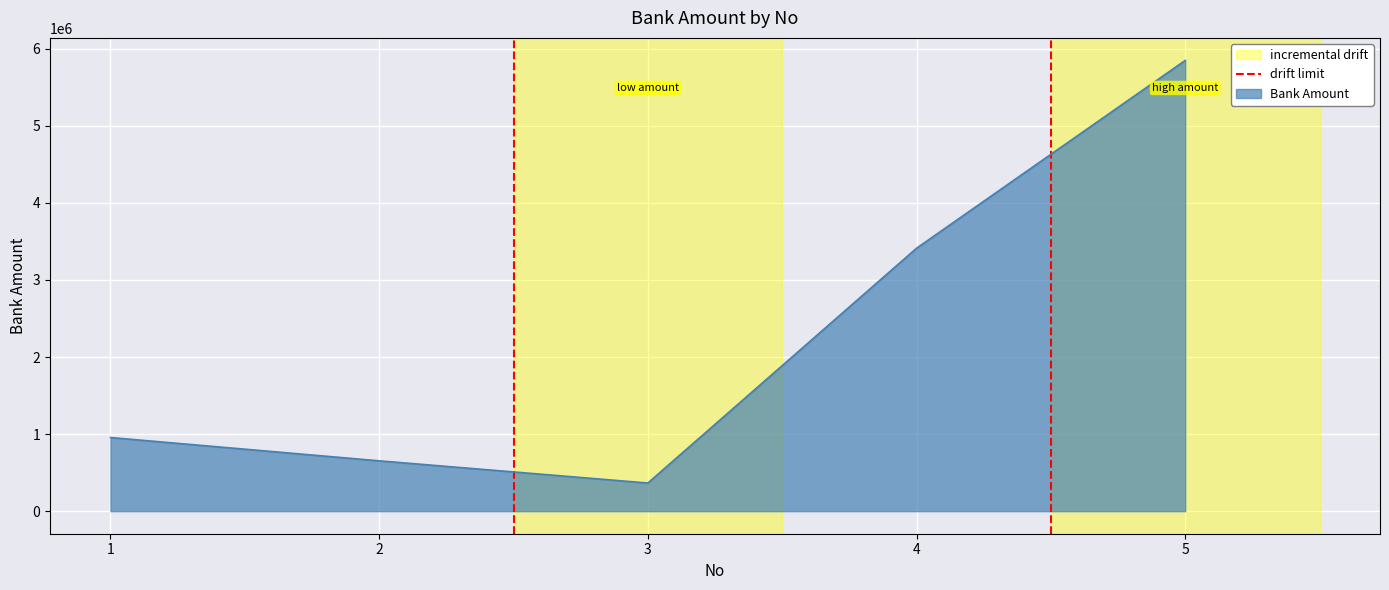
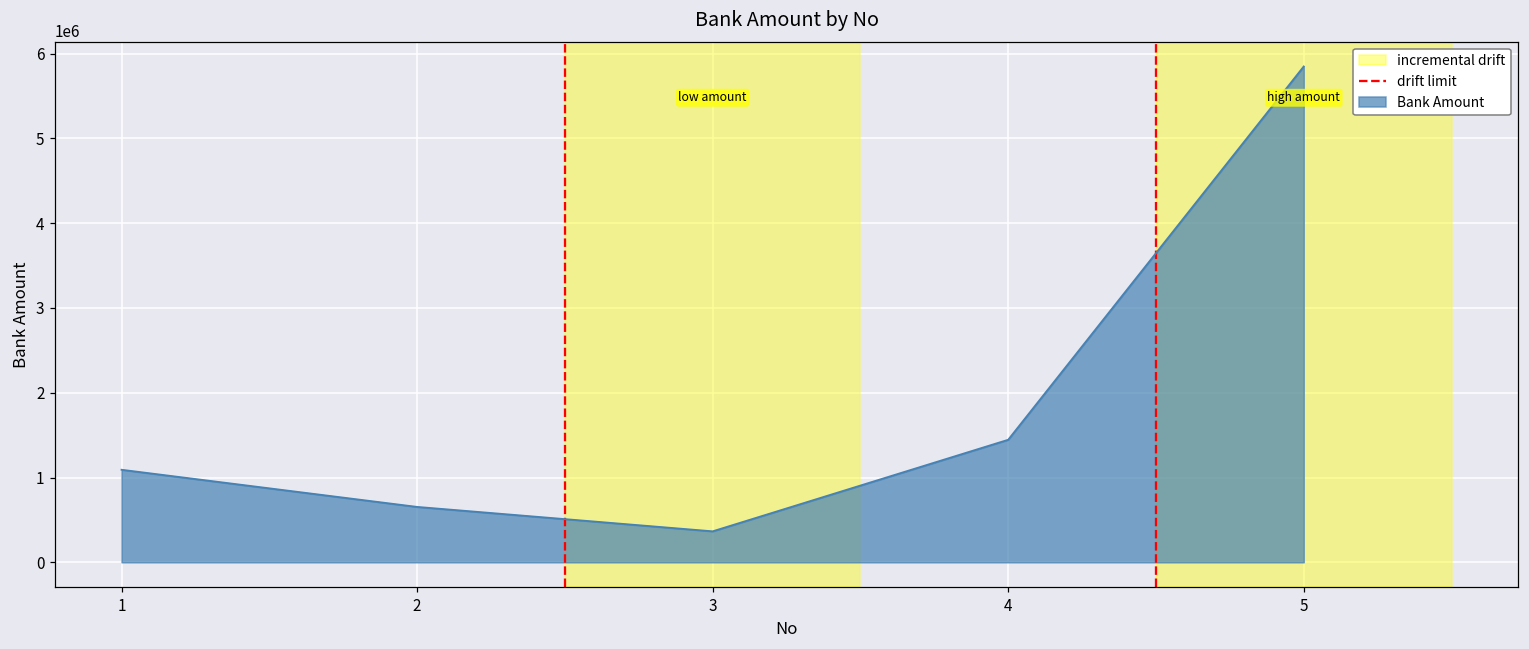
1: 1000000 -> 1100000
4: 3400000 -> 1400000
